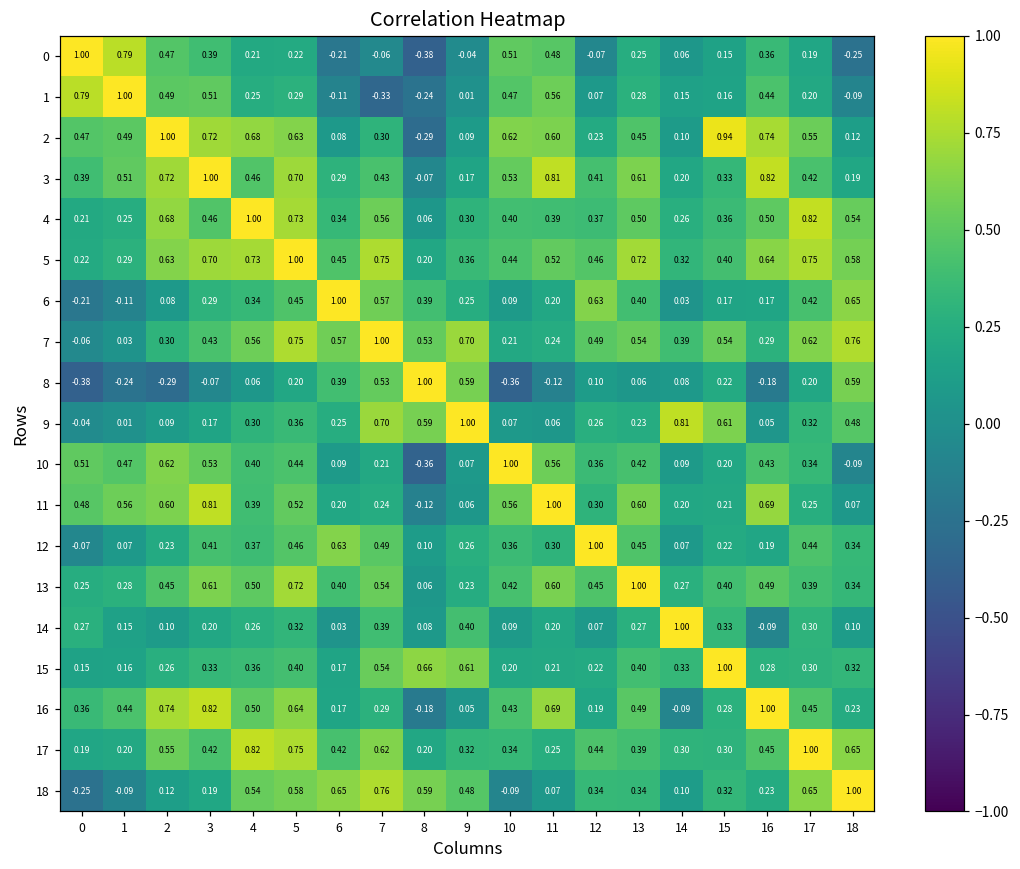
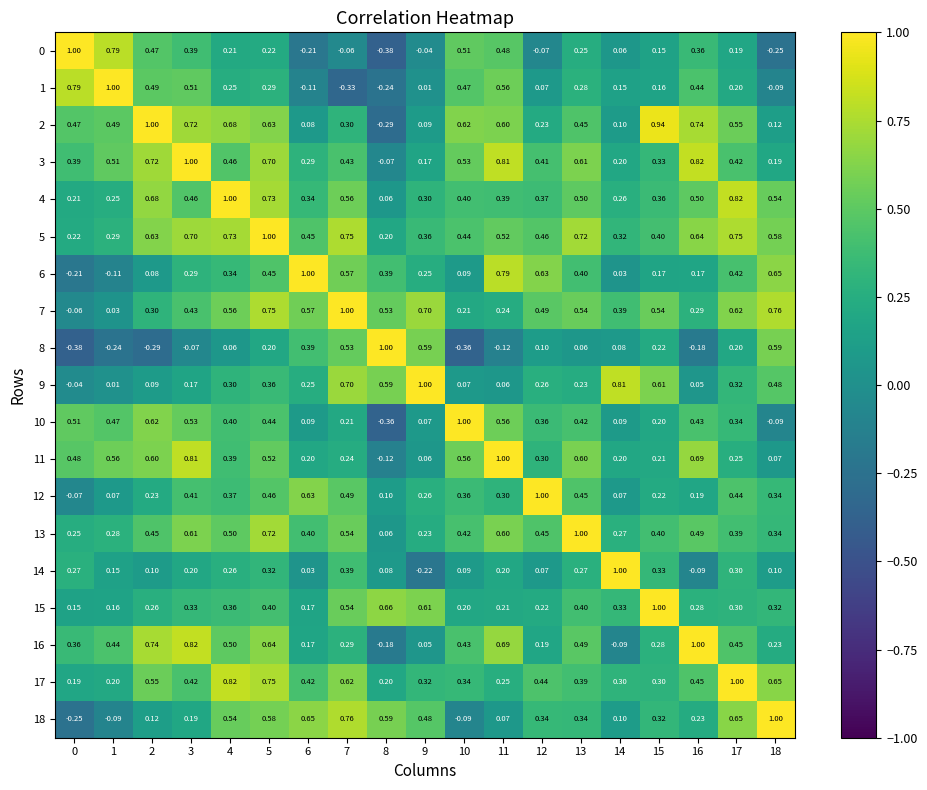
6, 11: 0.20 -> 0.79
14, 9: 0.40 -> -0.22
